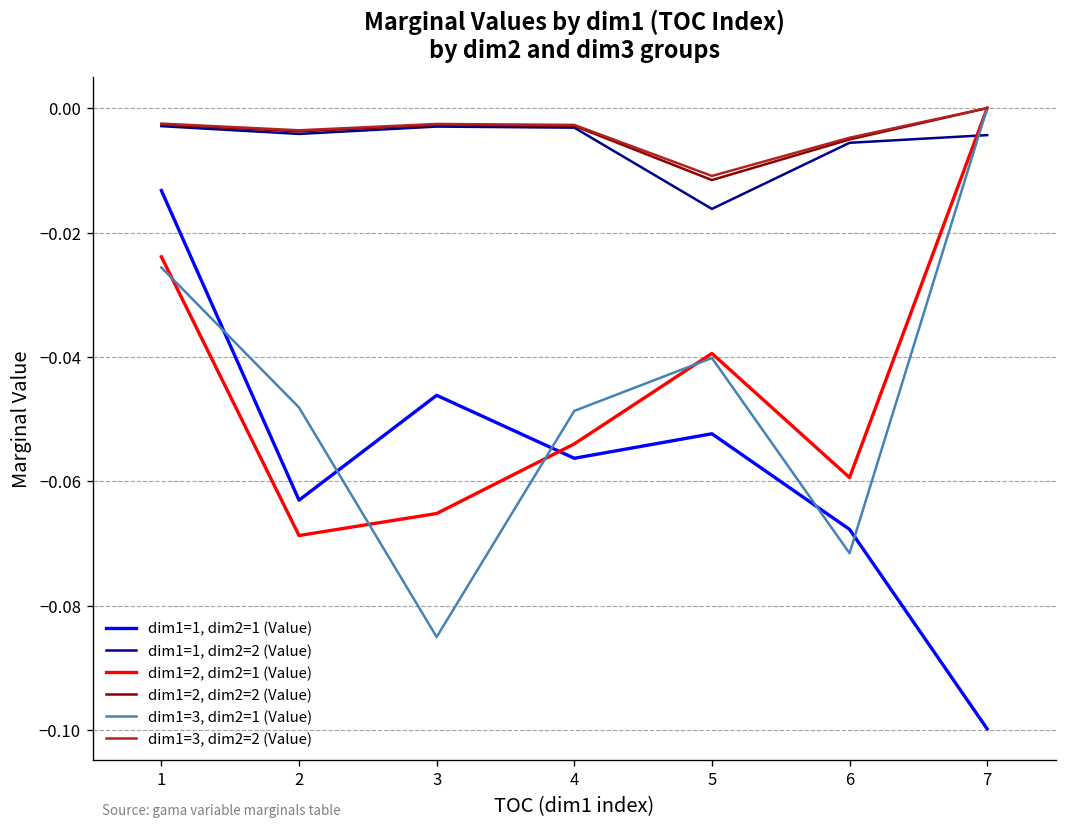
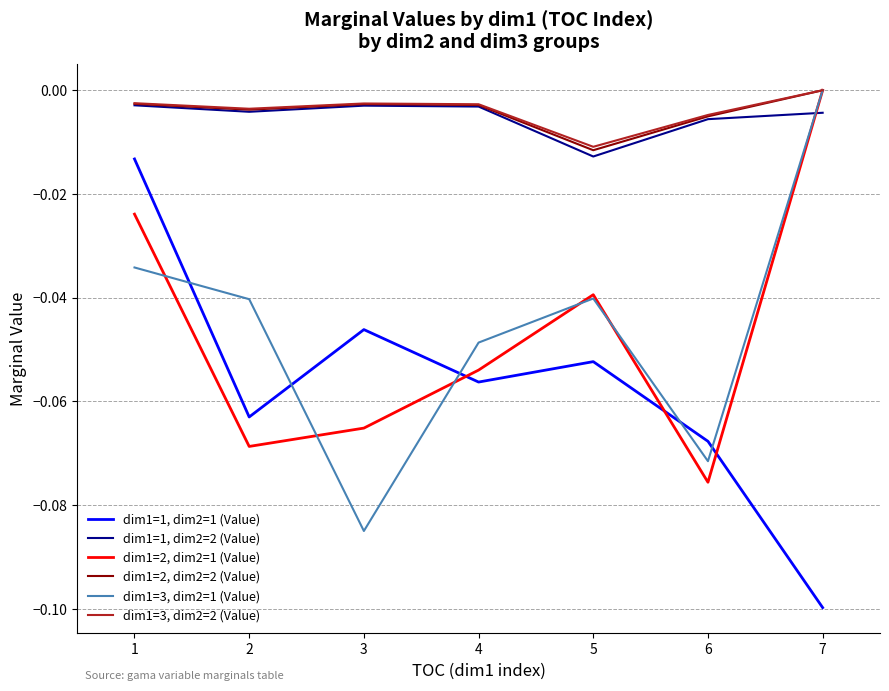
dim1=3, dim2=1 (Value), 1: -0.026 -> -0.034
dim1=3, dim2=1 (Value), 2: -0.048 -> -0.040
dim1=1, dim2=2 (Value), 5: -0.016 -> -0.013
dim1=2, dim2=1 (Value), 6: -0.059 -> -0.076
